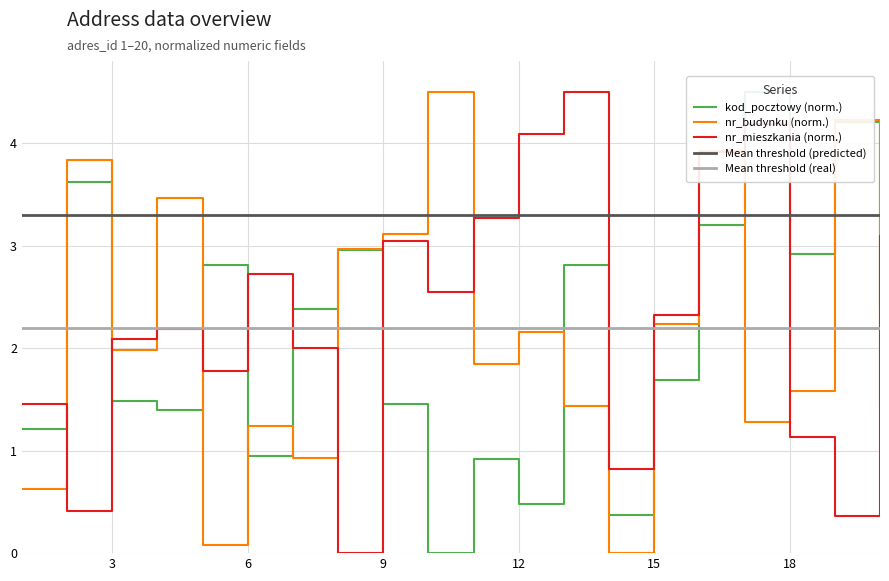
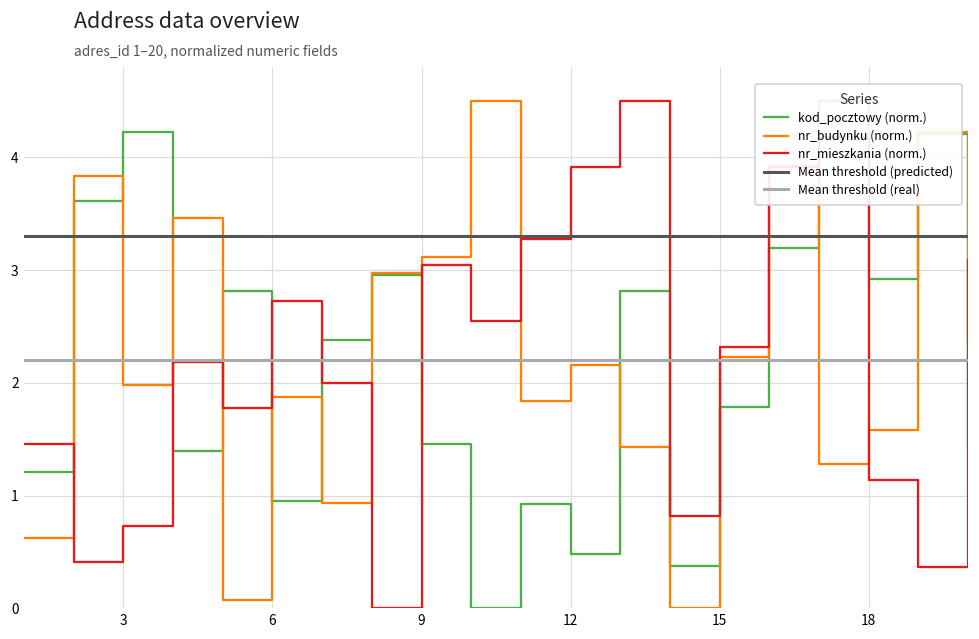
kod_pocztowy (norm.), 3: 1.49 -> 4.22
nr_mieszkania (norm.), 3: 2.09 -> 0.73
nr_budynku (norm.), 6: 1.24 -> 1.88
nr_mieszkania (norm.), 12: 4.09 -> 3.91
kod_pocztowy (norm.), 15: 1.69 -> 1.79
